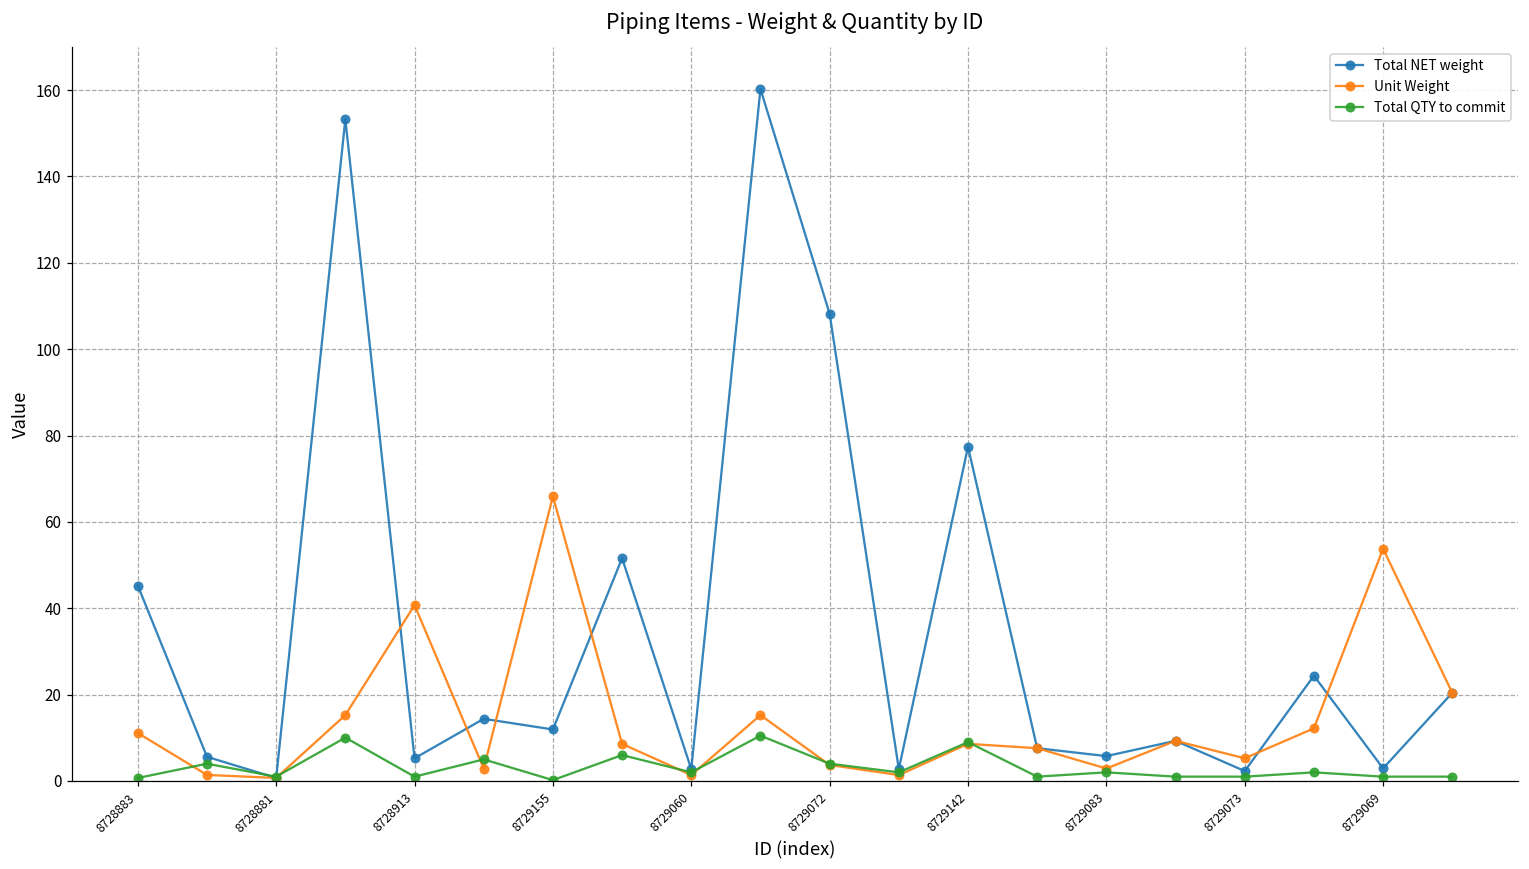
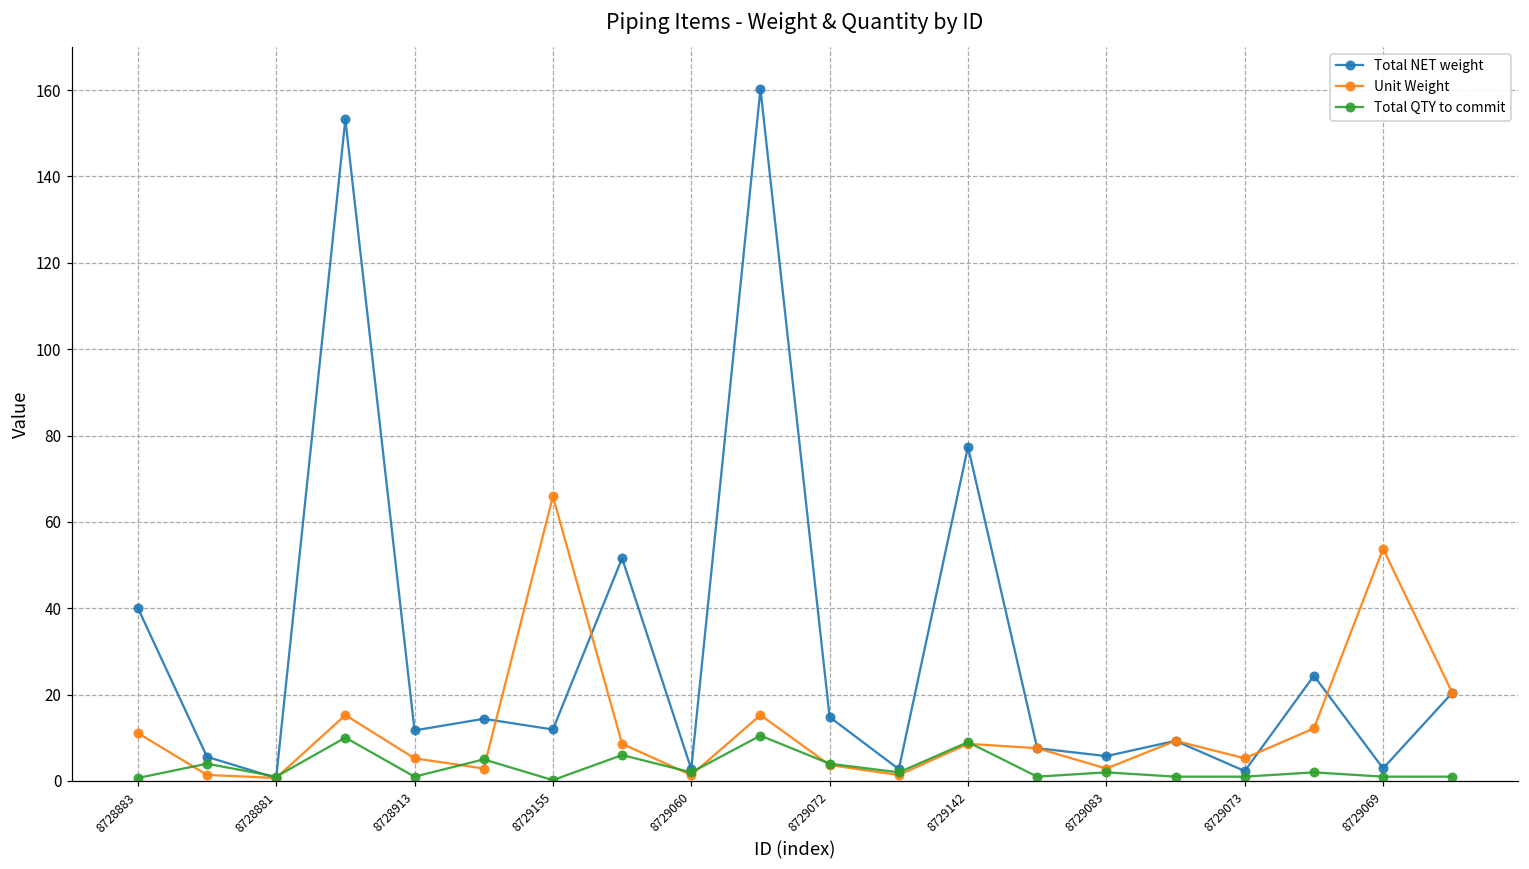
Total NET weight, 8728883: 45 -> 40
Total NET weight, 8728913: 5 -> 12
Unit Weight, 8728913: 41 -> 5
Total NET weight, 8729072: 108 -> 15
